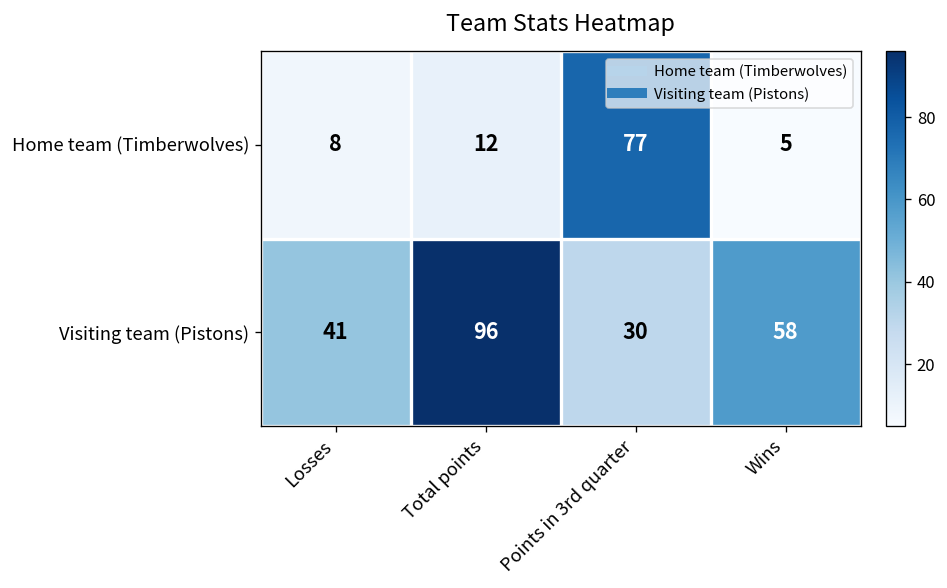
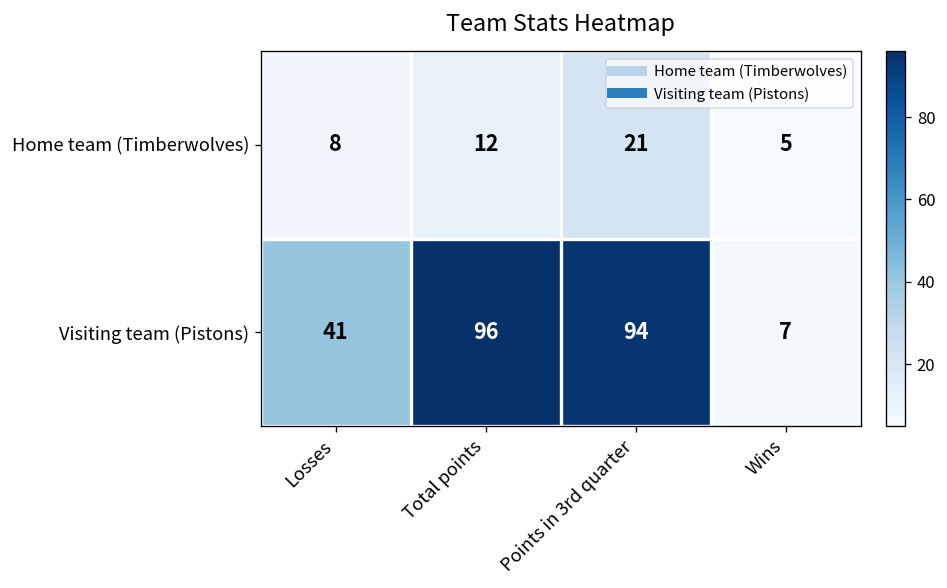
Home team (Timberwolves), Points in 3rd quarter: 77 -> 21
Visiting team (Pistons), Points in 3rd quarter: 30 -> 94
Visiting team (Pistons), Wins: 58 -> 7
